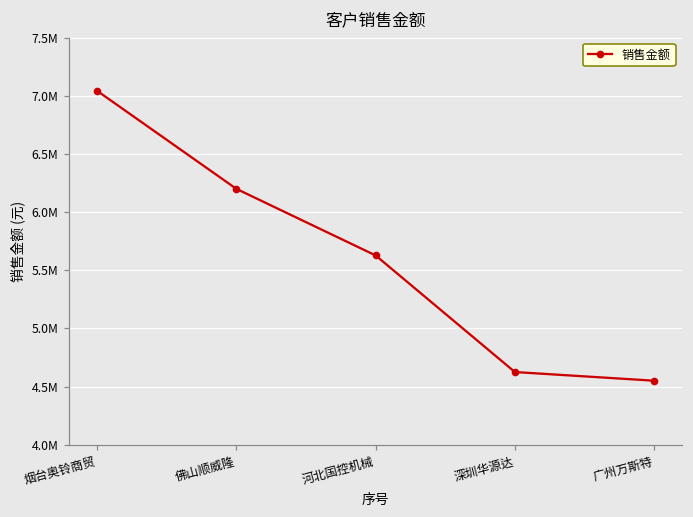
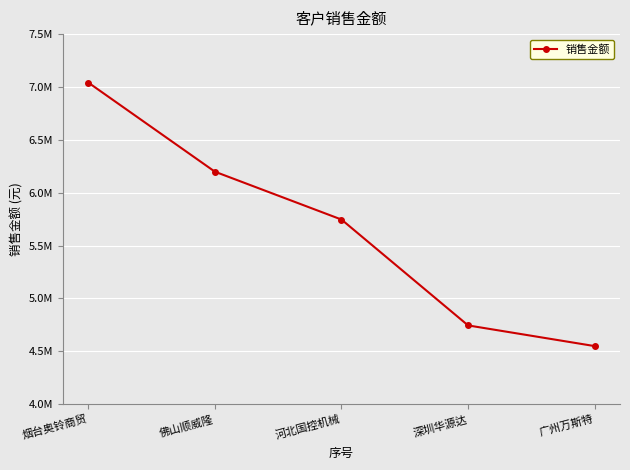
河北国控机械: 5630000 -> 5750000
深圳华源达: 4620000 -> 4750000
